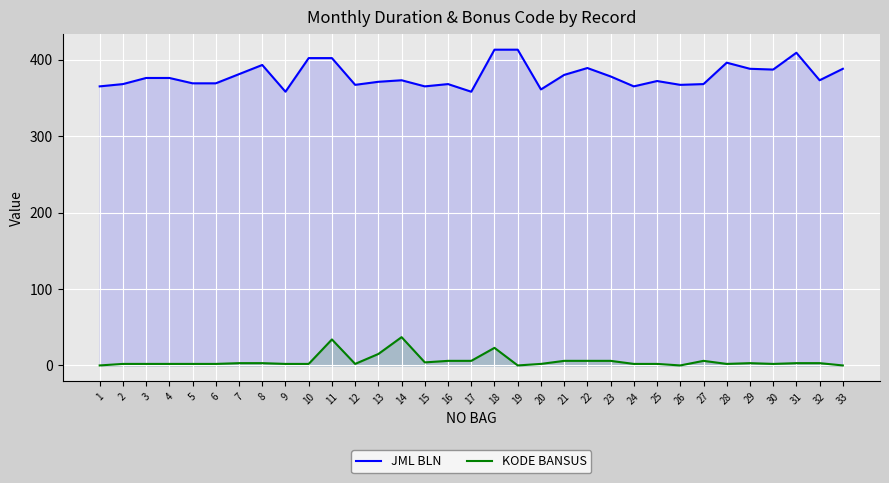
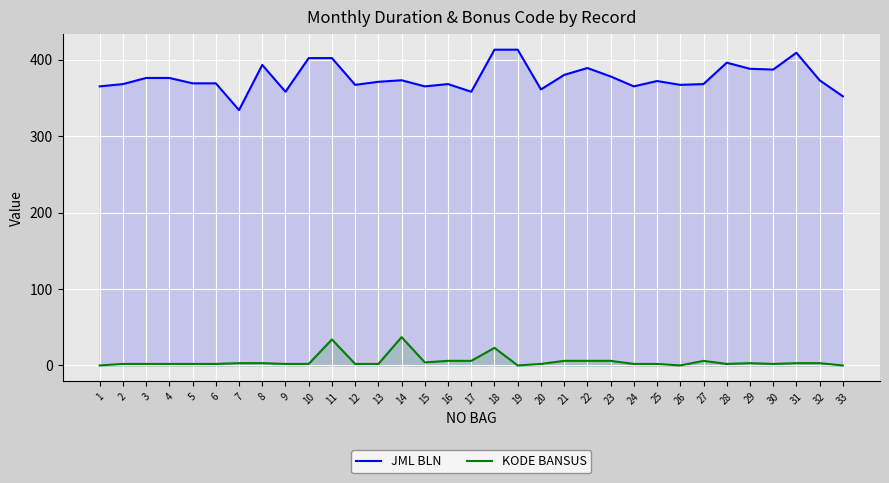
JML BLN, 7: 380 -> 330
KODE BANSUS, 13: 20 -> 0
JML BLN, 33: 390 -> 350
